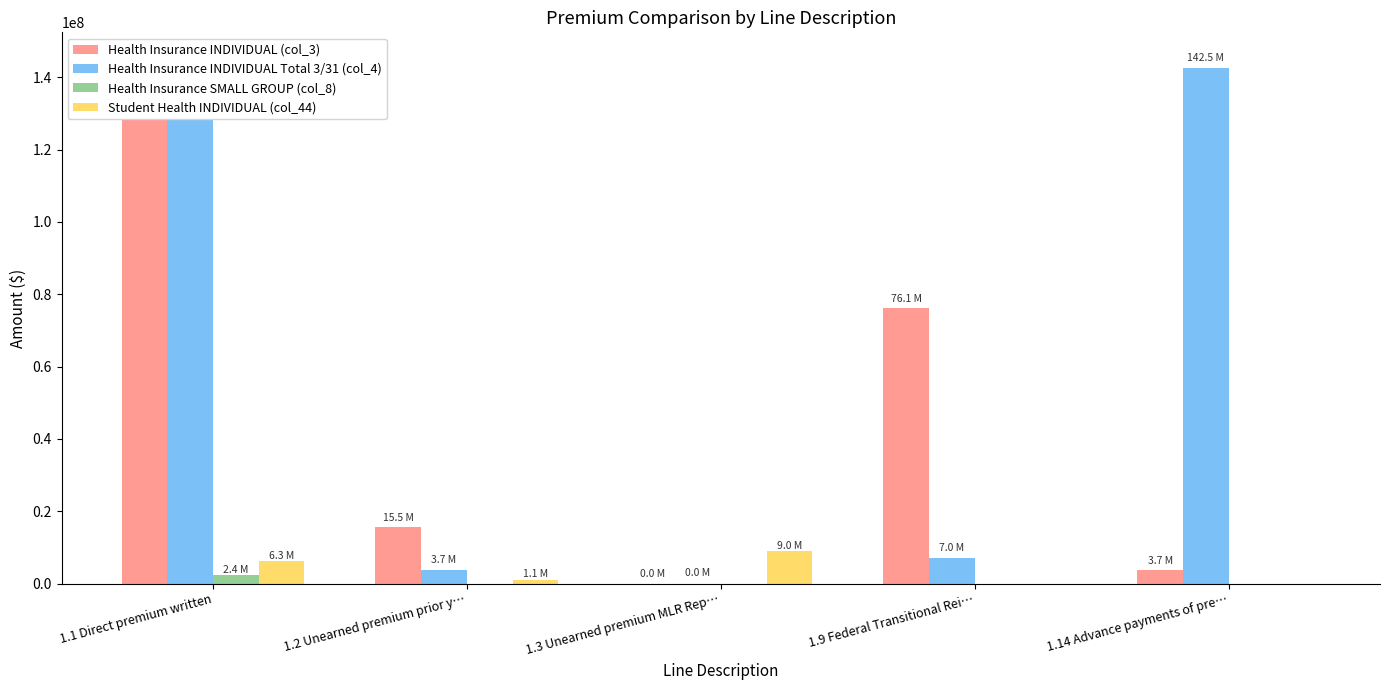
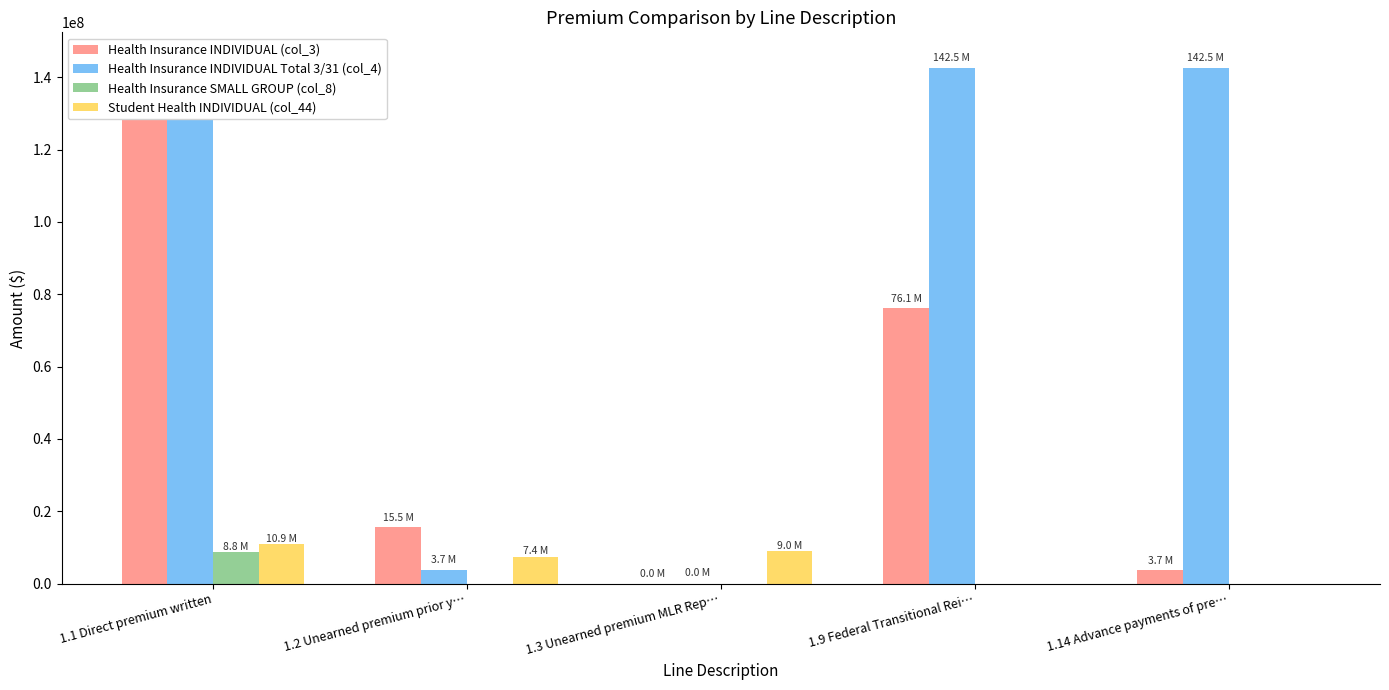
Health Insurance SMALL GROUP (col_8), 1.1 Direct premium written: 2.4 -> 8.8
Student Health INDIVIDUAL (col_44), 1.1 Direct premium written: 6.3 -> 10.9
Student Health INDIVIDUAL (col_44), 1.2 Unearned premium prior y…: 1.1 -> 7.4
Health Insurance INDIVIDUAL Total 3/31 (col_4), 1.9 Federal Transitional Rei…: 7.0 -> 142.5
